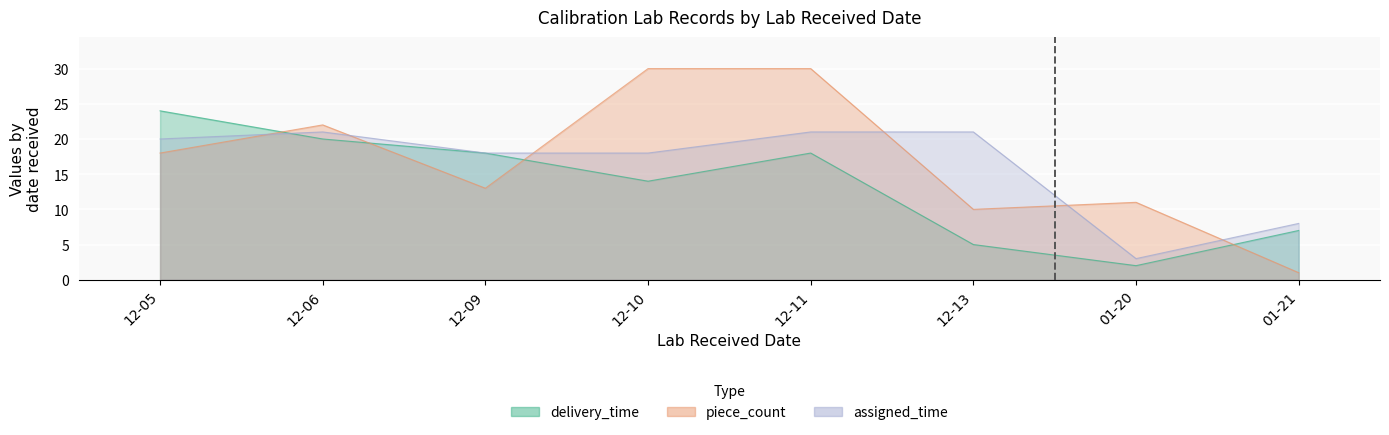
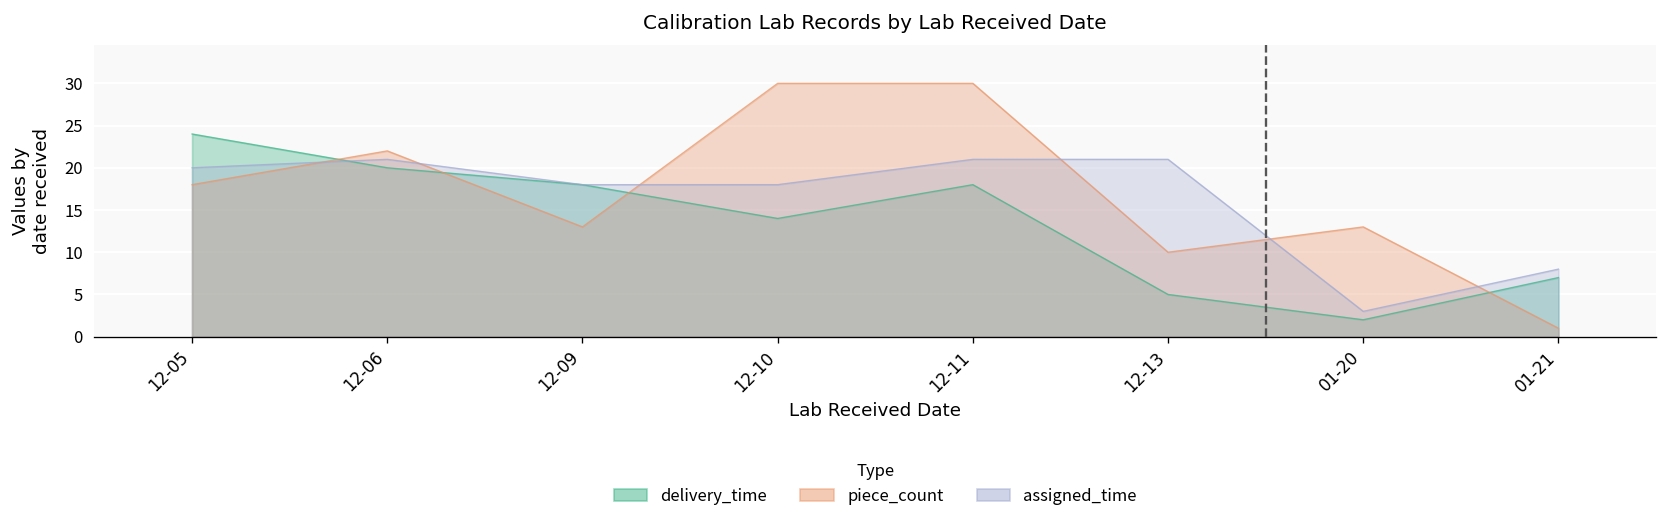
piece_count, 01-20: 11 -> 13
